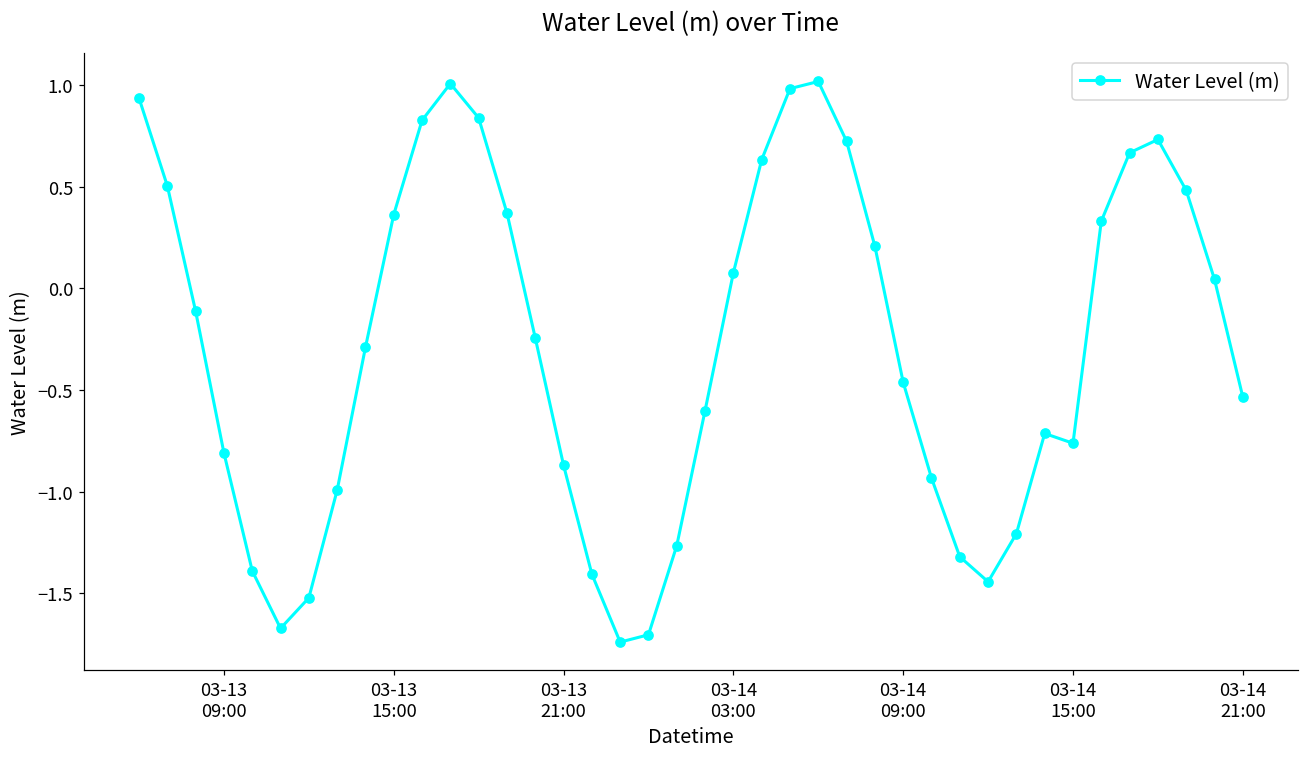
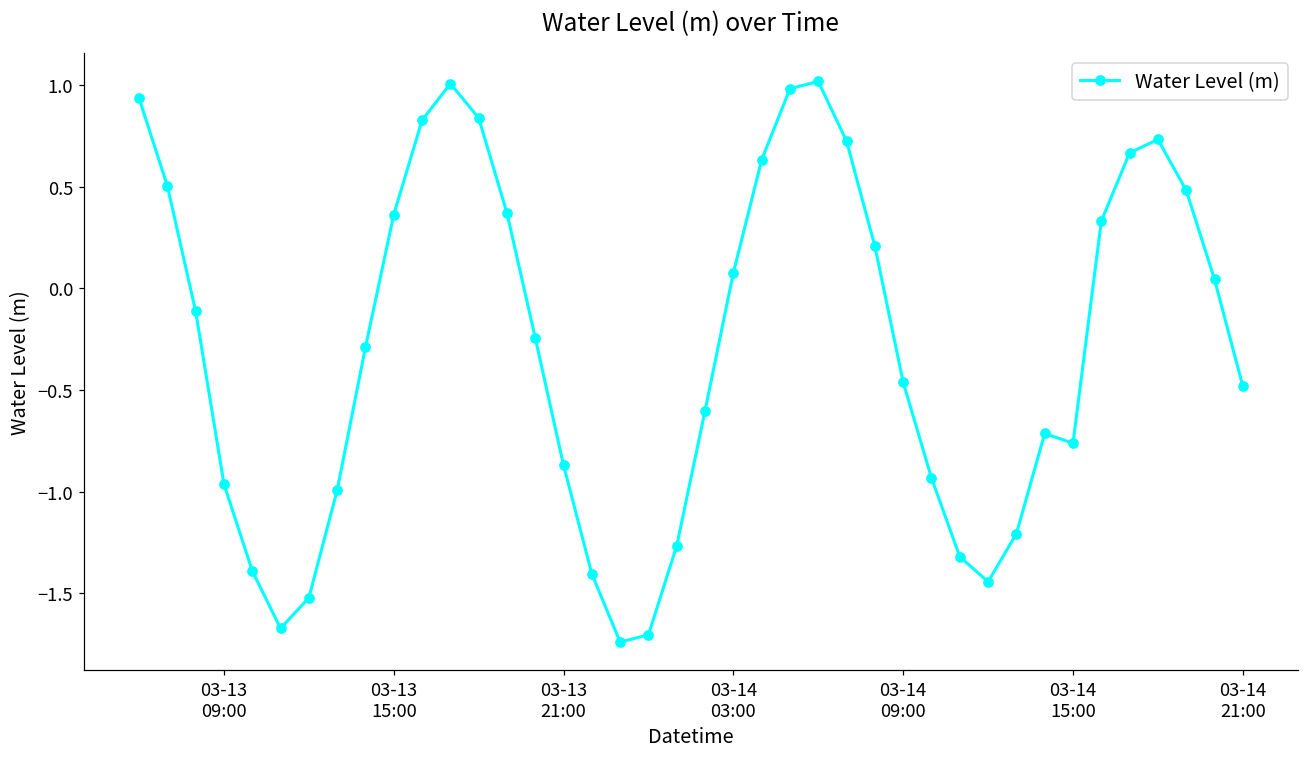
03-13 09:00: -0.81 -> -0.96
03-14 21:00: -0.54 -> -0.48
